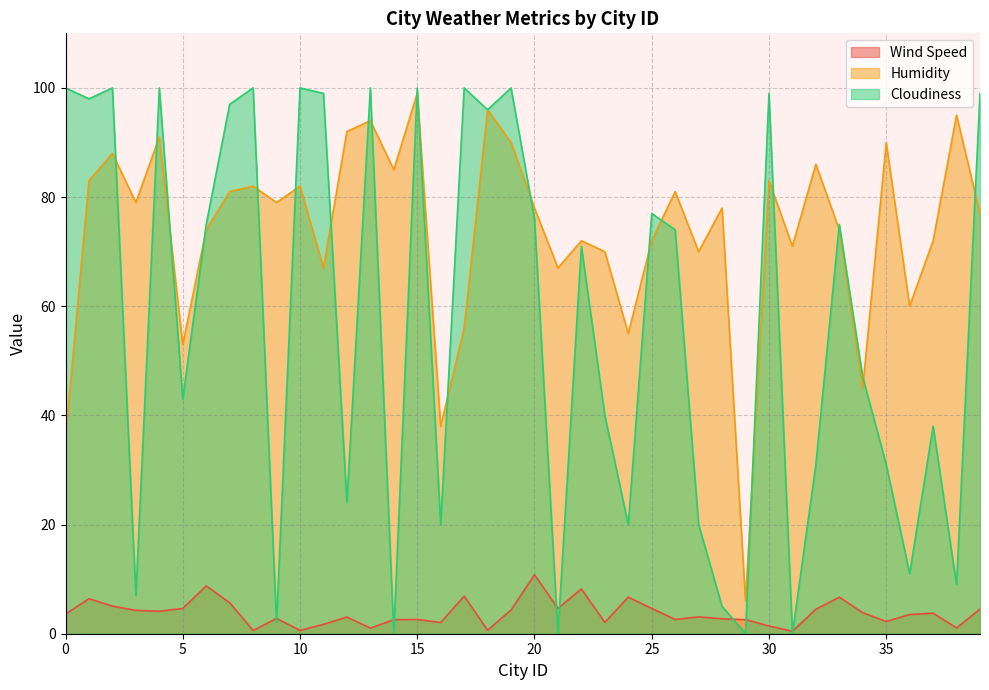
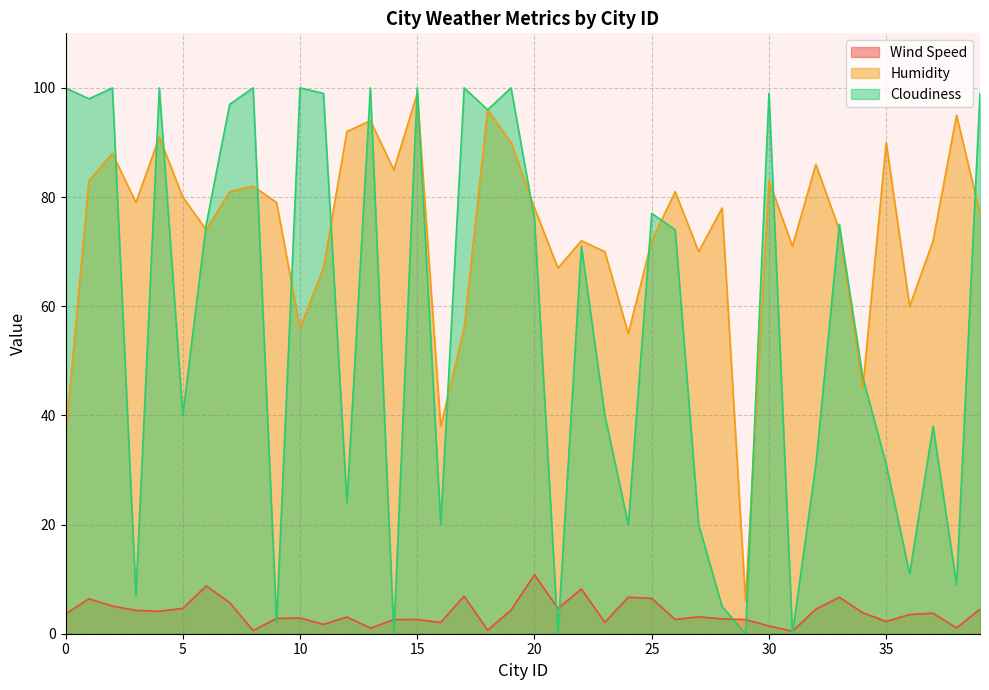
Humidity, 5: 53 -> 80
Cloudiness, 5: 43 -> 40
Wind Speed, 10: 1 -> 3
Humidity, 10: 82 -> 56
Wind Speed, 25: 5 -> 6
